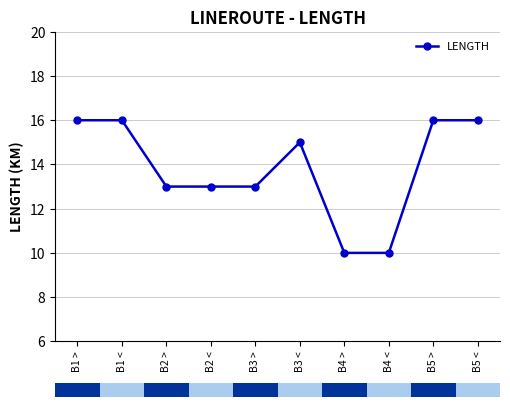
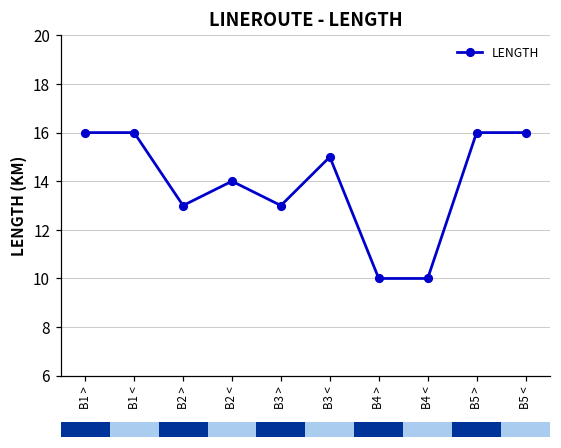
B2 <: 13 -> 14
